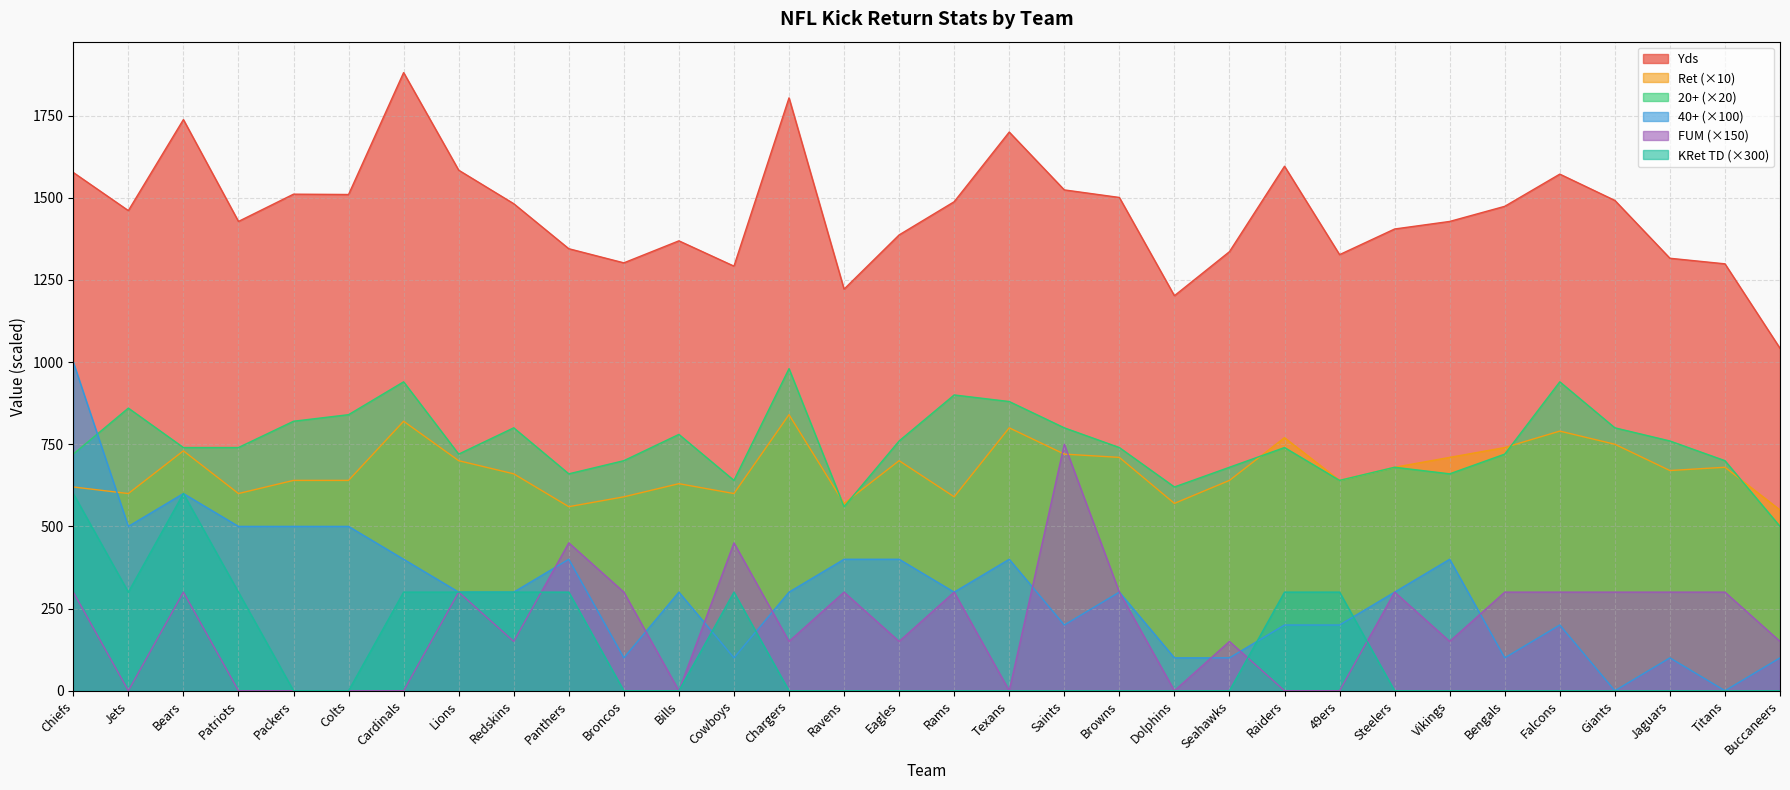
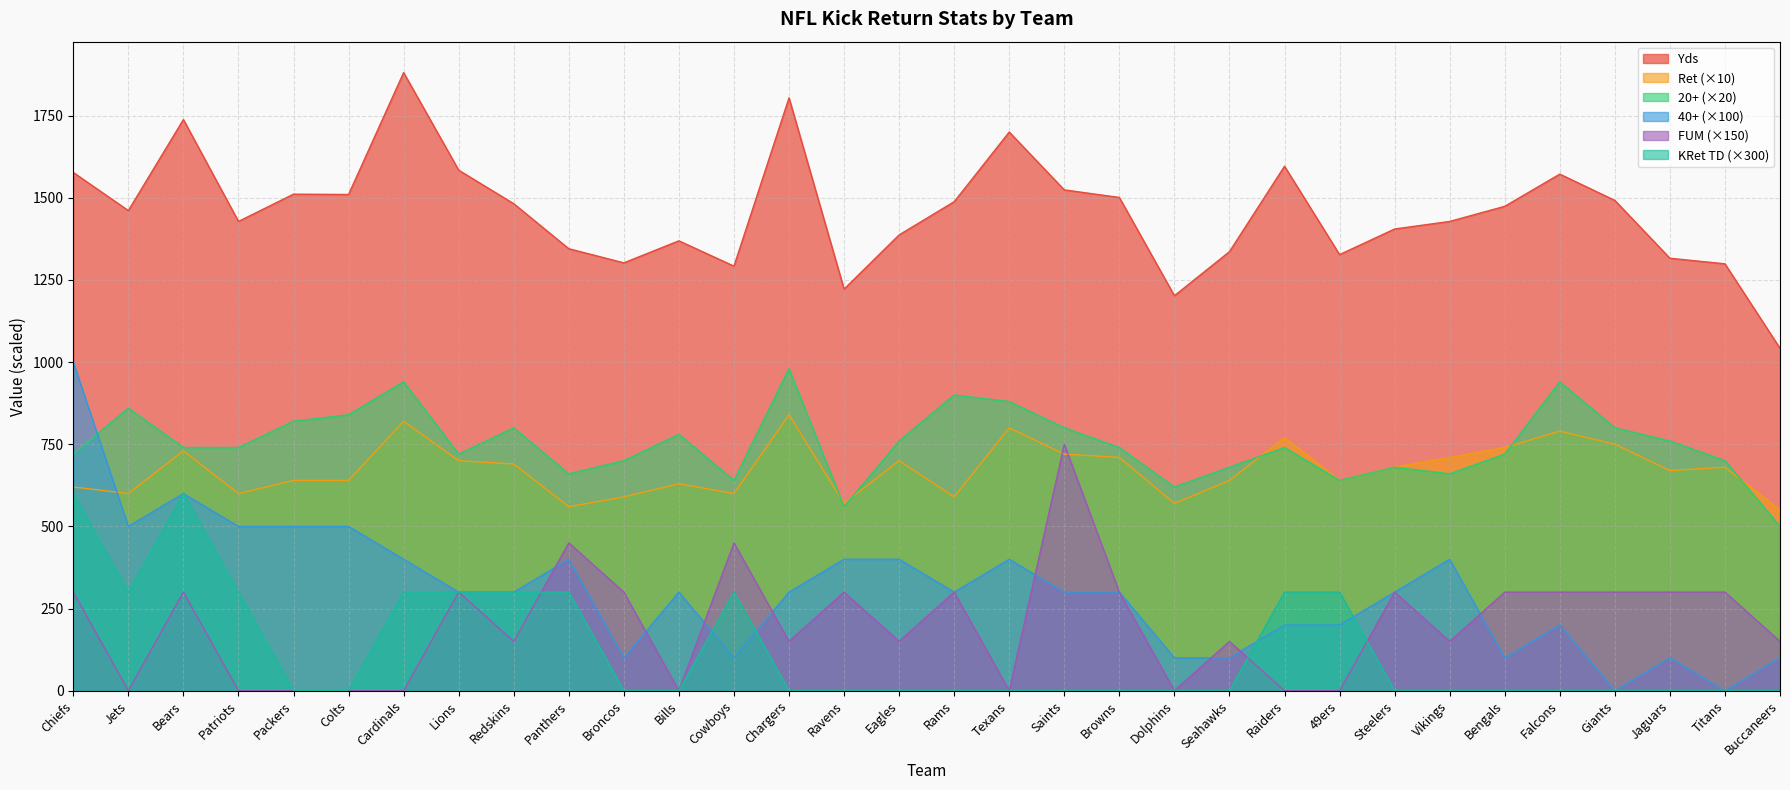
Ret (×10), Redskins: 660 -> 690
40+ (×100), Saints: 200 -> 300
